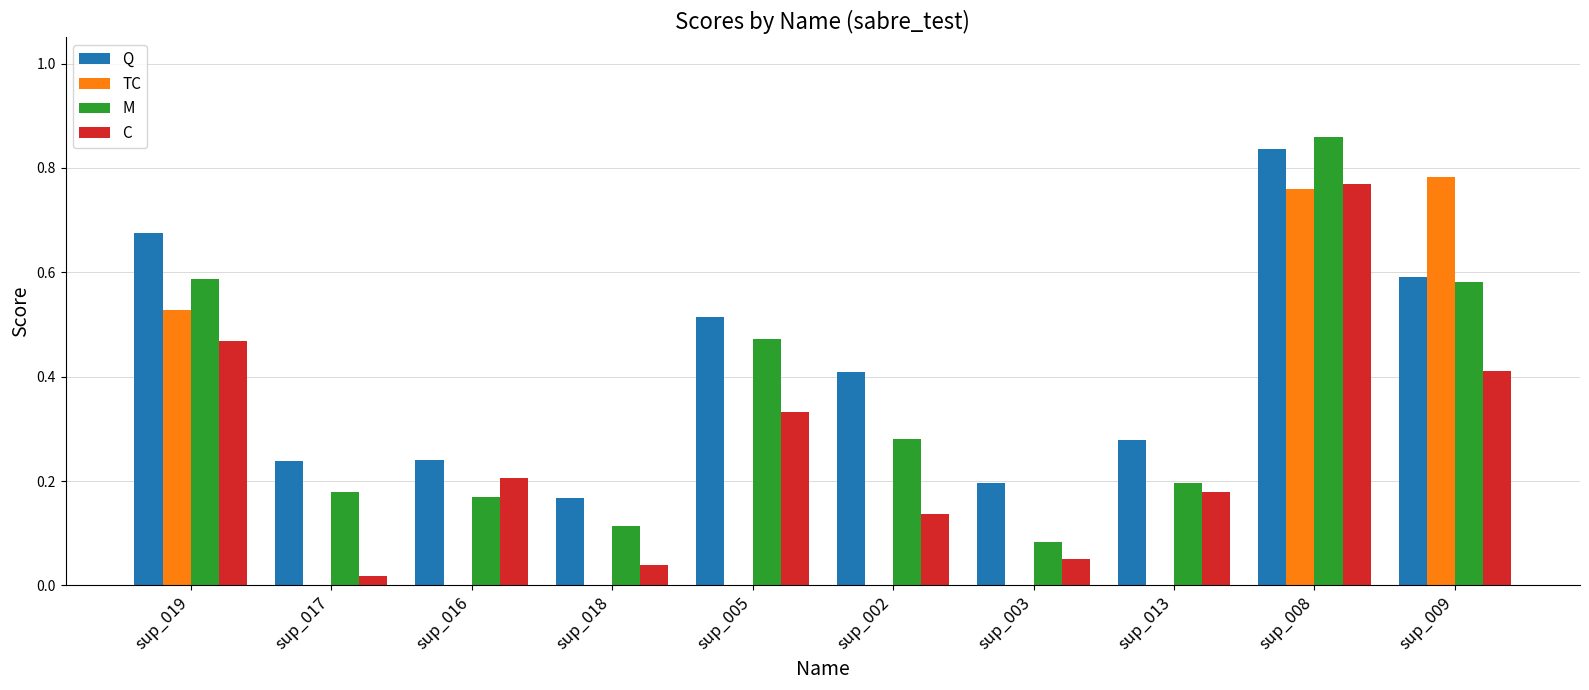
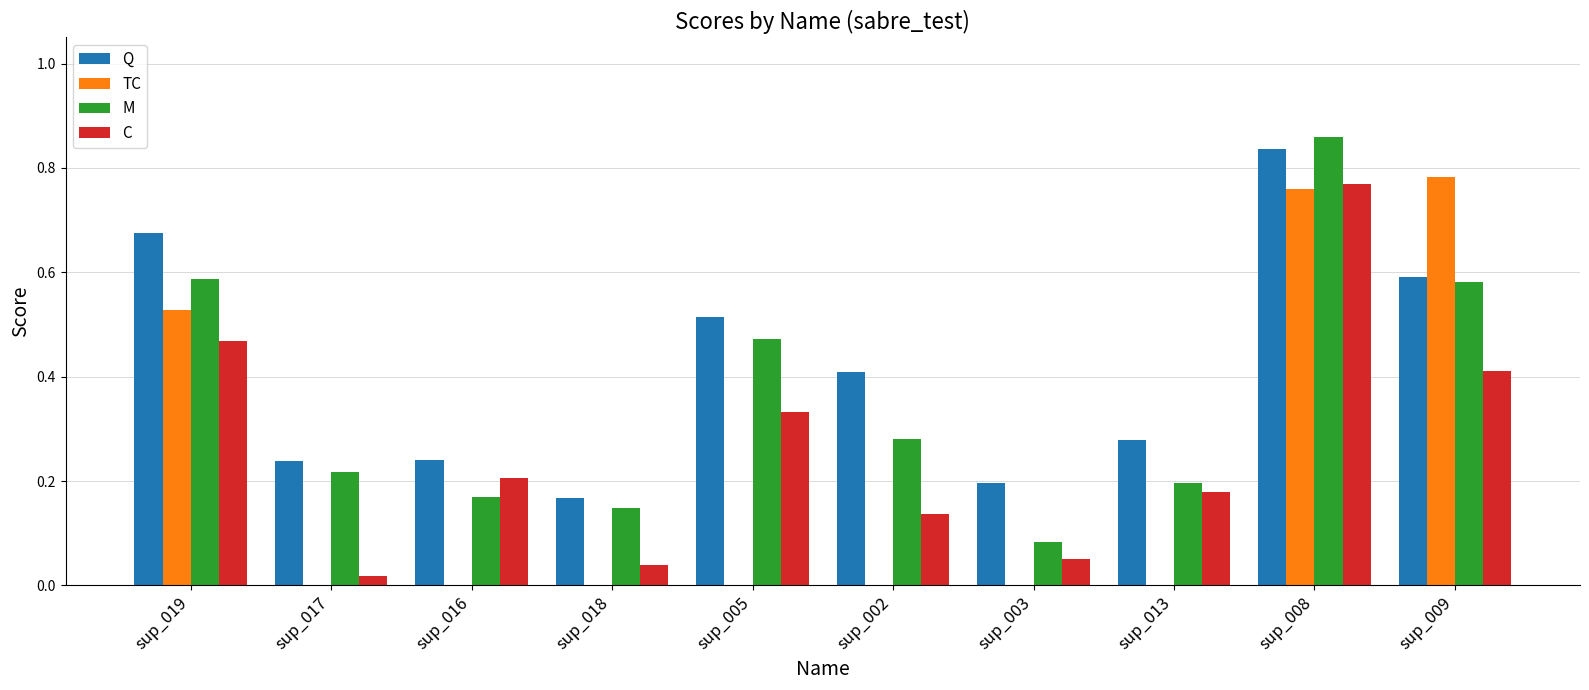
M, sup_017: 0.18 -> 0.22
M, sup_018: 0.11 -> 0.15
